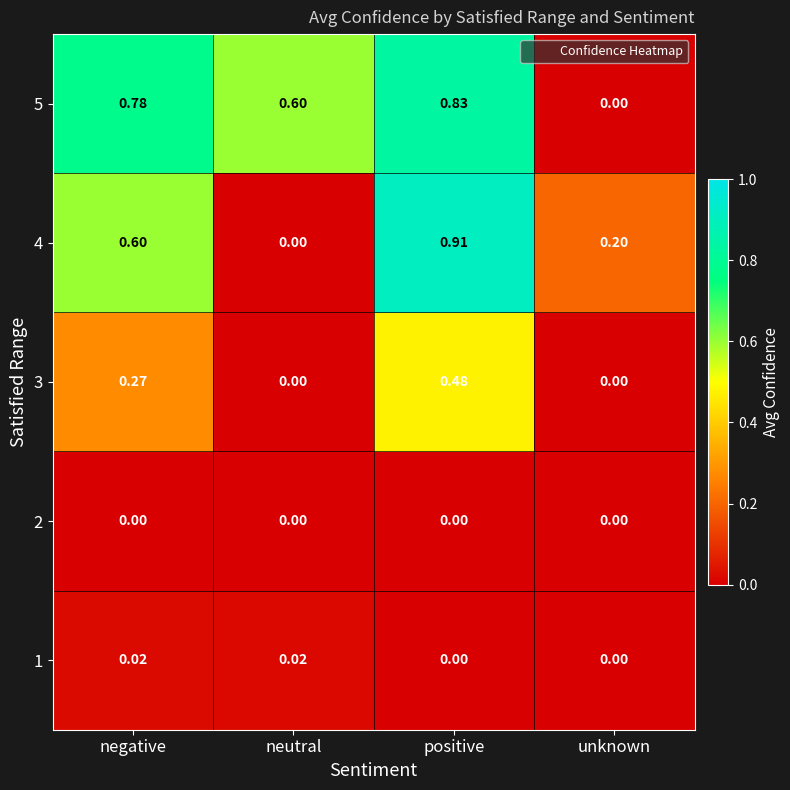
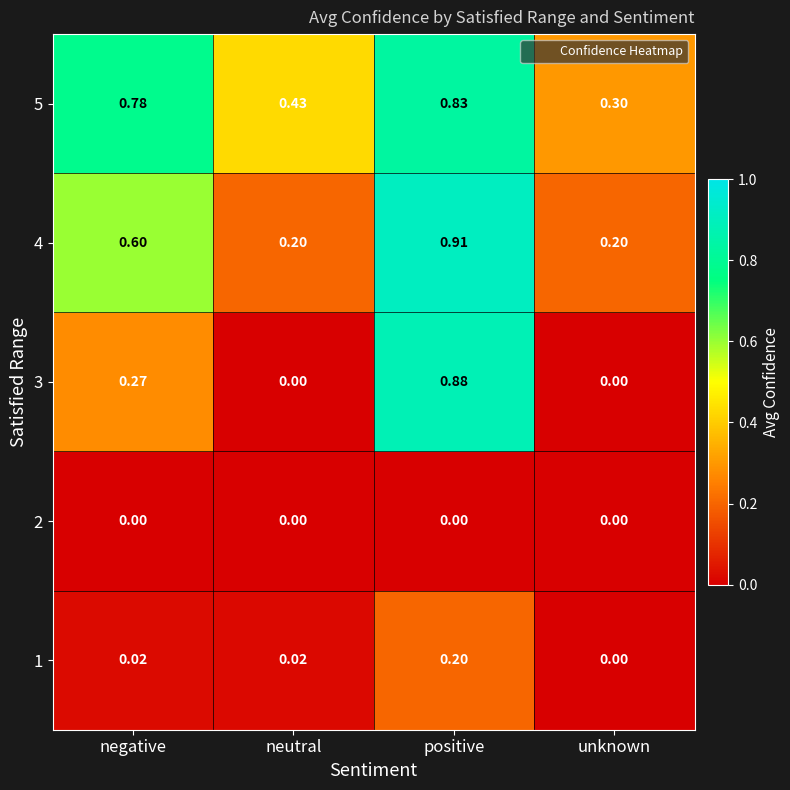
5, neutral: 0.60 -> 0.43
5, unknown: 0.00 -> 0.30
4, neutral: 0.00 -> 0.20
3, positive: 0.48 -> 0.88
1, positive: 0.00 -> 0.20
